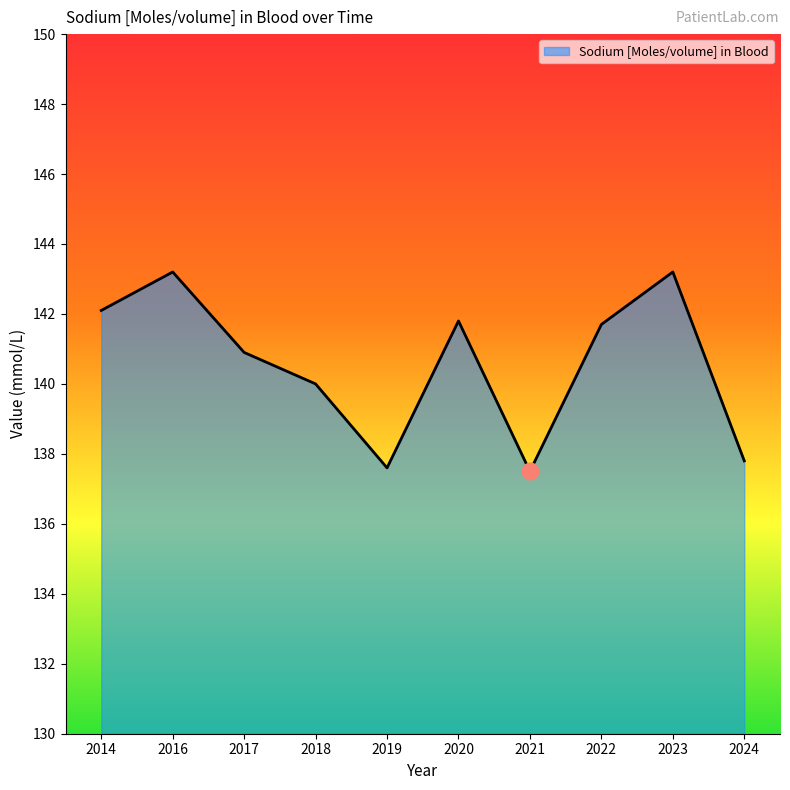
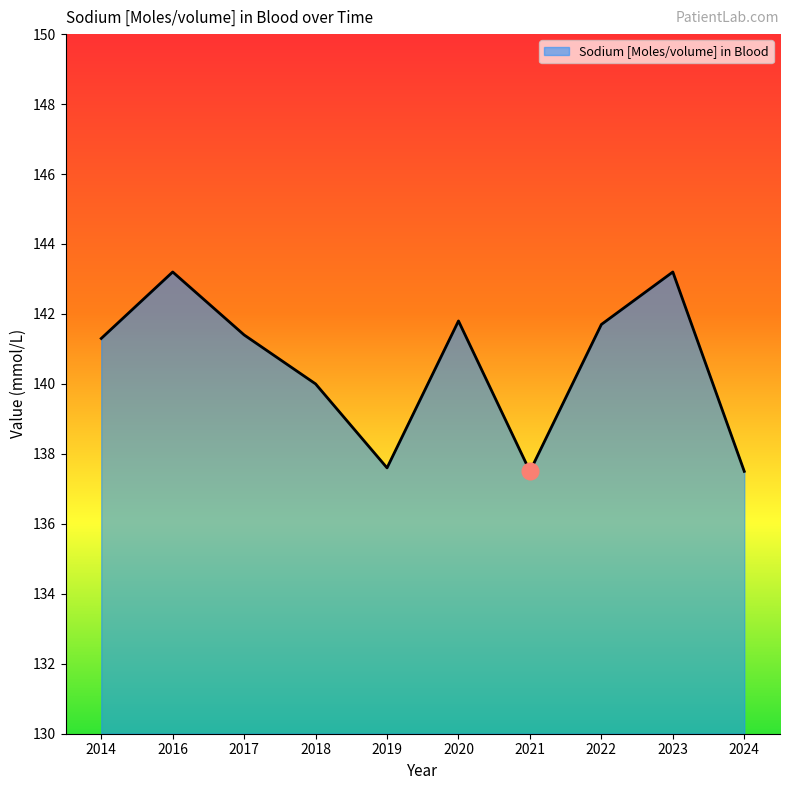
Sodium [Moles/volume] in Blood, 2014: 142.1 -> 141.3
Sodium [Moles/volume] in Blood, 2017: 140.9 -> 141.4
Sodium [Moles/volume] in Blood, 2024: 137.8 -> 137.5
